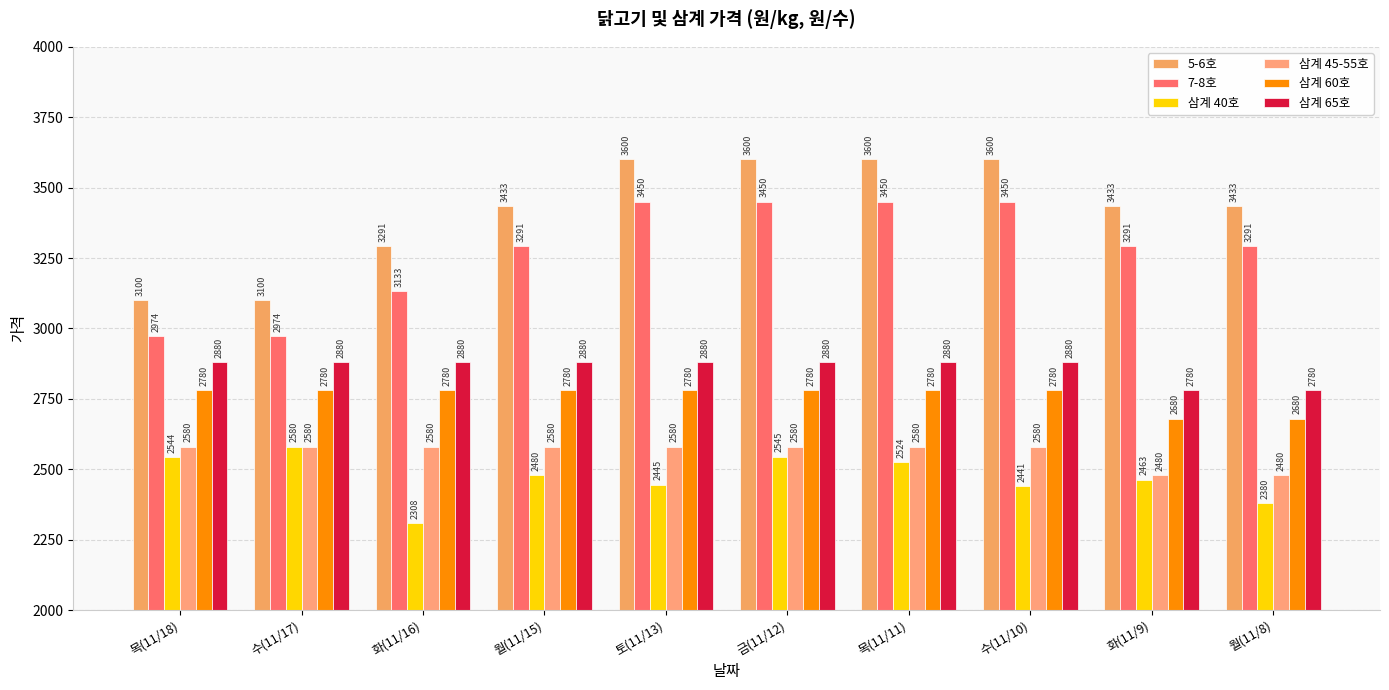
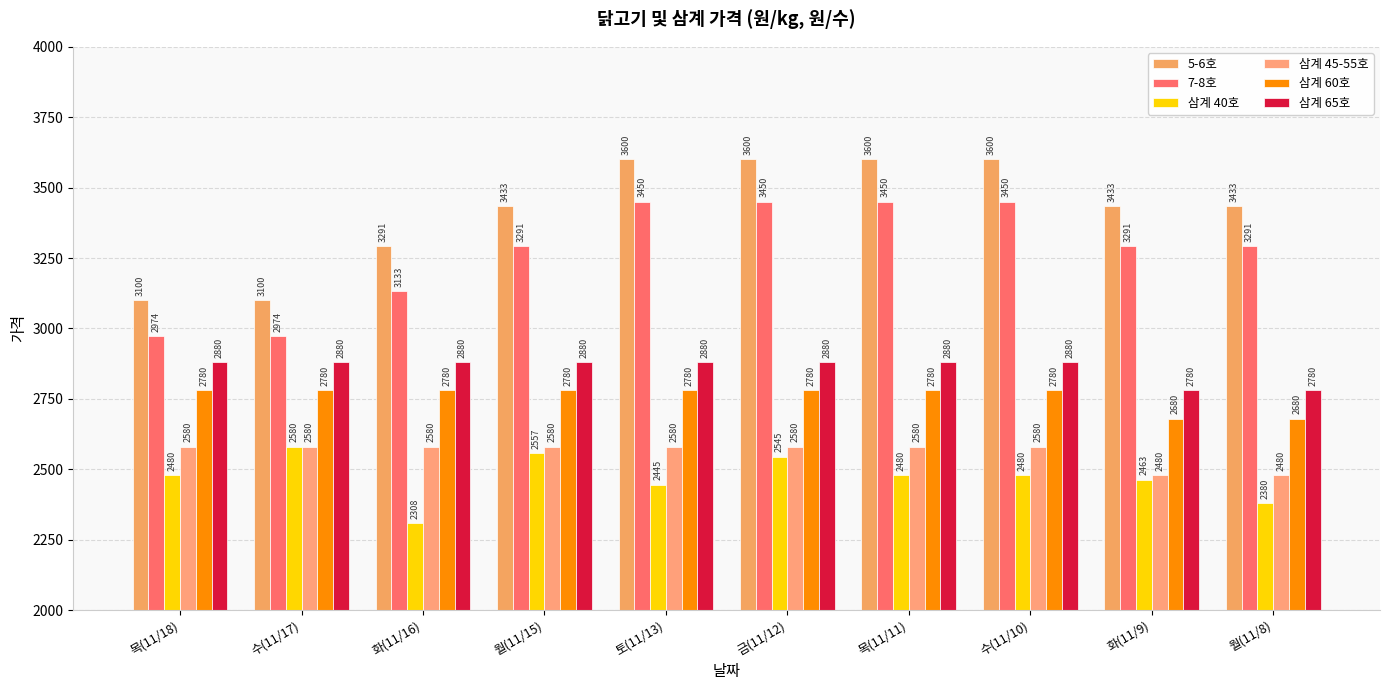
삼계 40호, 목(11/18): 2544 -> 2480
삼계 40호, 월(11/15): 2480 -> 2557
삼계 40호, 목(11/11): 2524 -> 2480
삼계 40호, 수(11/10): 2441 -> 2480
